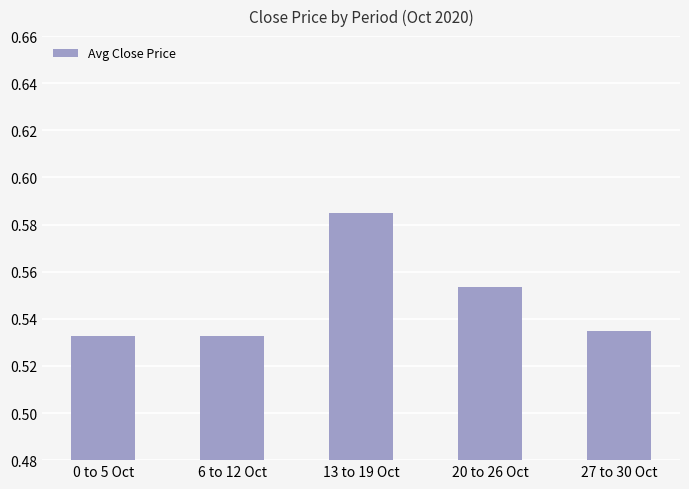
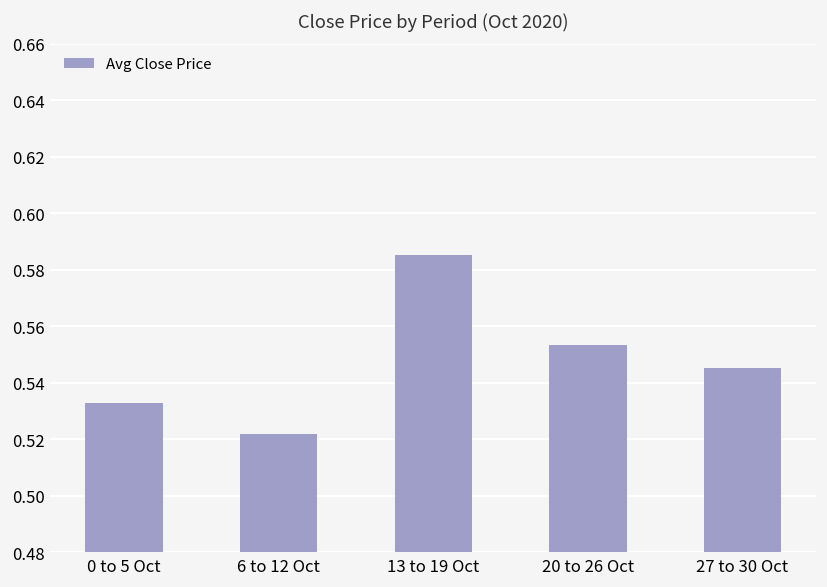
6 to 12 Oct: 0.533 -> 0.522
27 to 30 Oct: 0.535 -> 0.545
